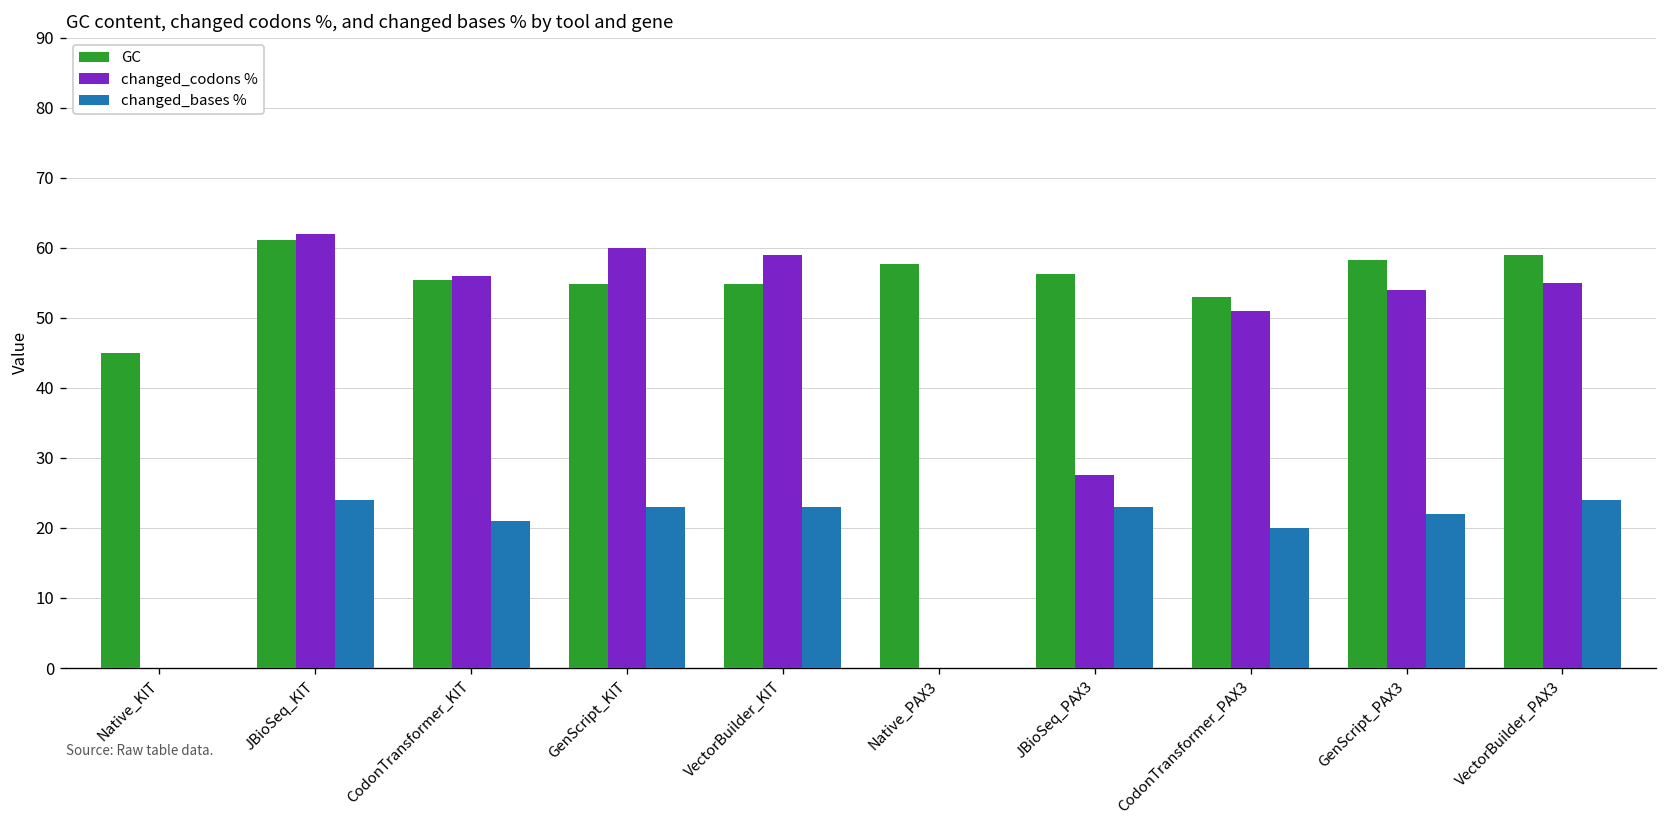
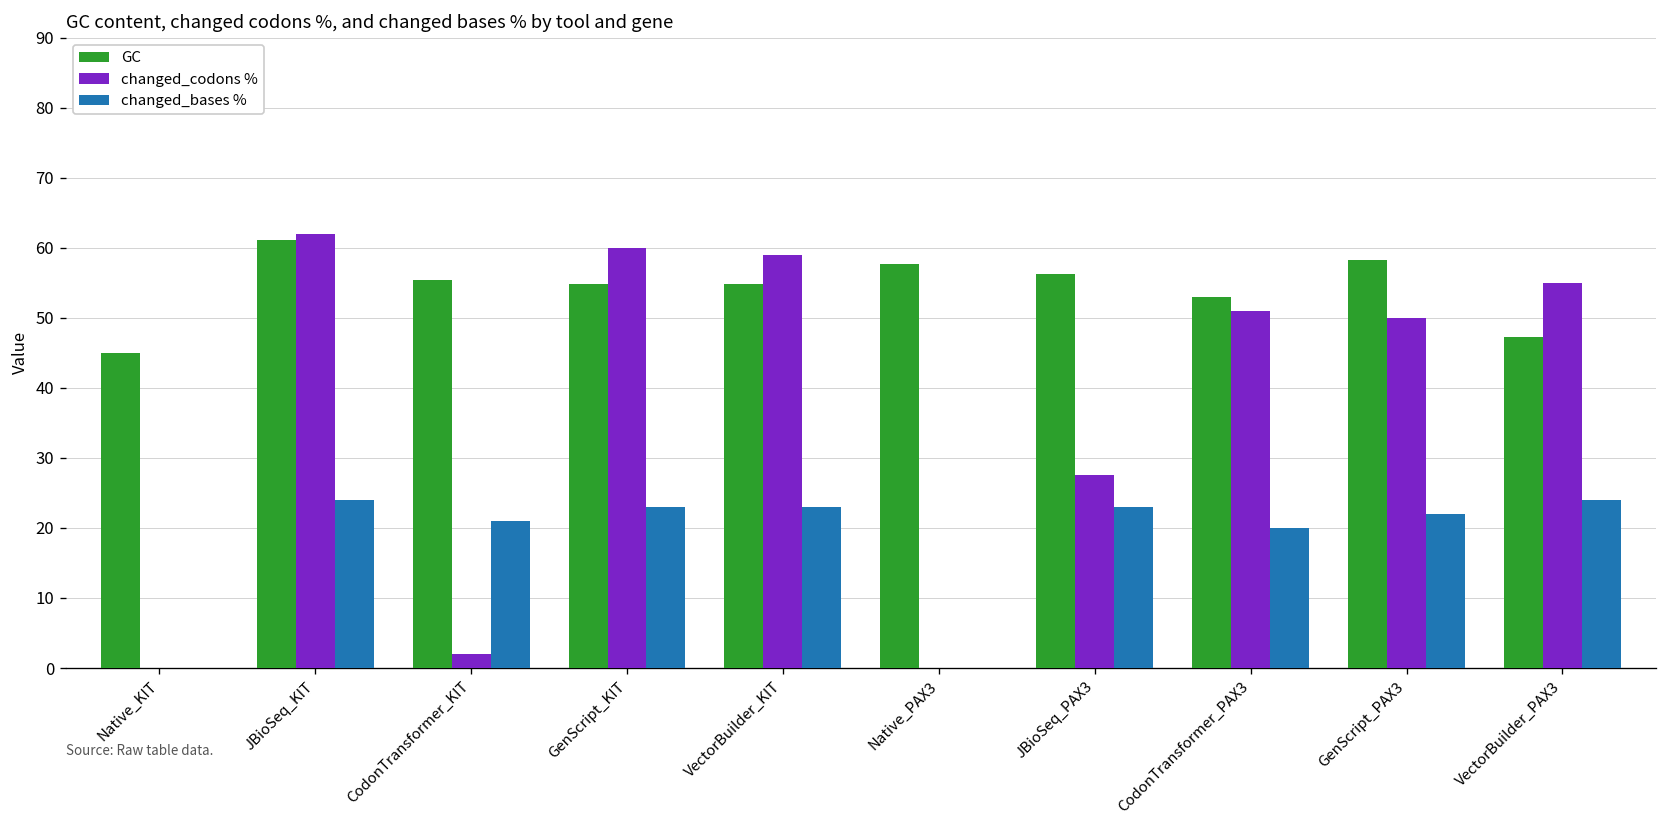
changed_codons %, CodonTransformer_KIT: 56 -> 2
changed_codons %, GenScript_PAX3: 54 -> 50
GC, VectorBuilder_PAX3: 59 -> 47
